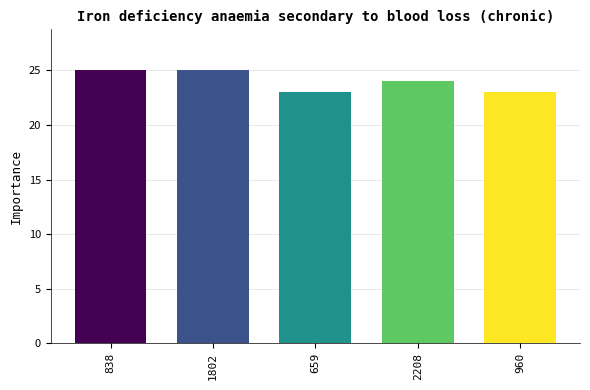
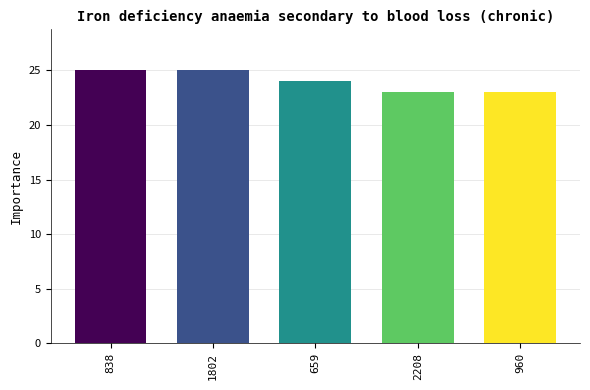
659: 23 -> 24
2208: 24 -> 23
